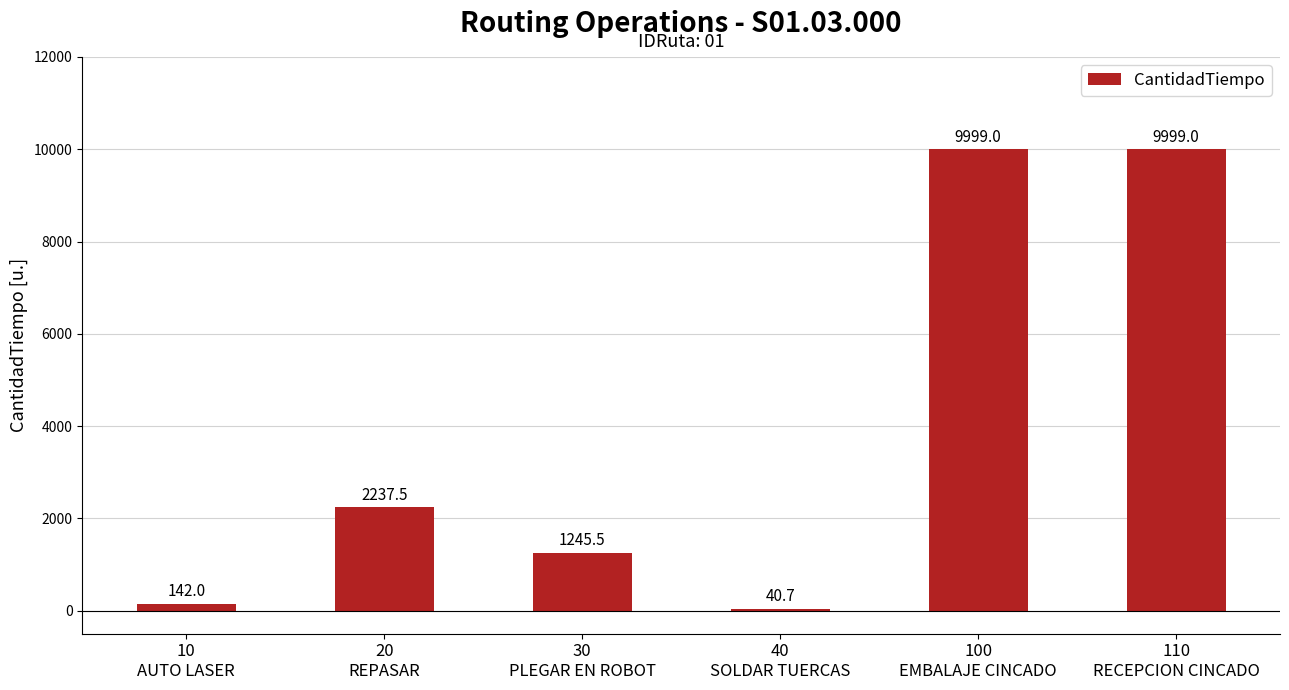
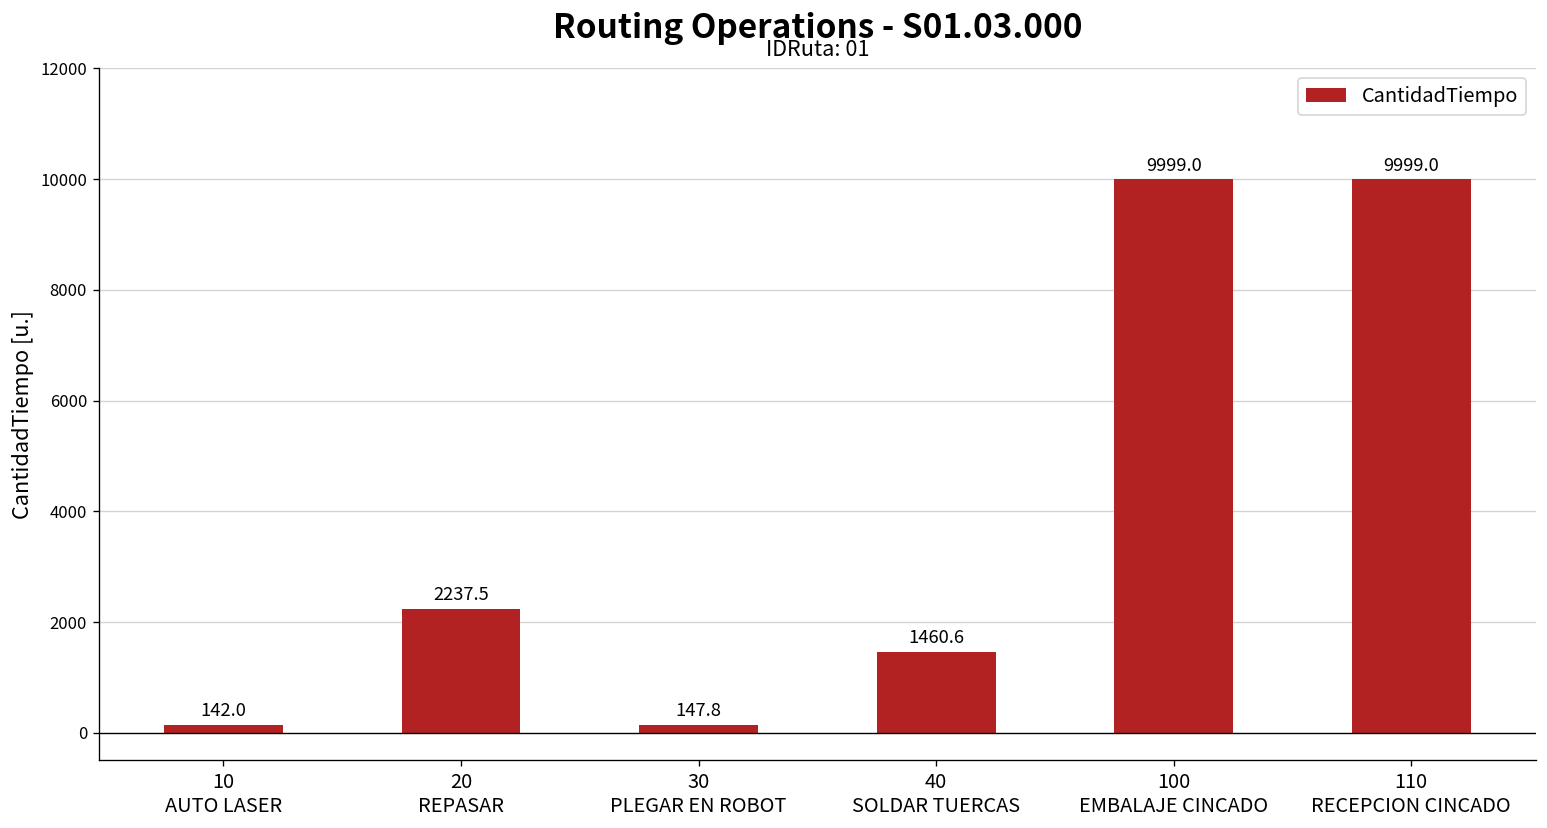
30 PLEGAR EN ROBOT: 1245.5 -> 147.8
40 SOLDAR TUERCAS: 40.7 -> 1460.6
